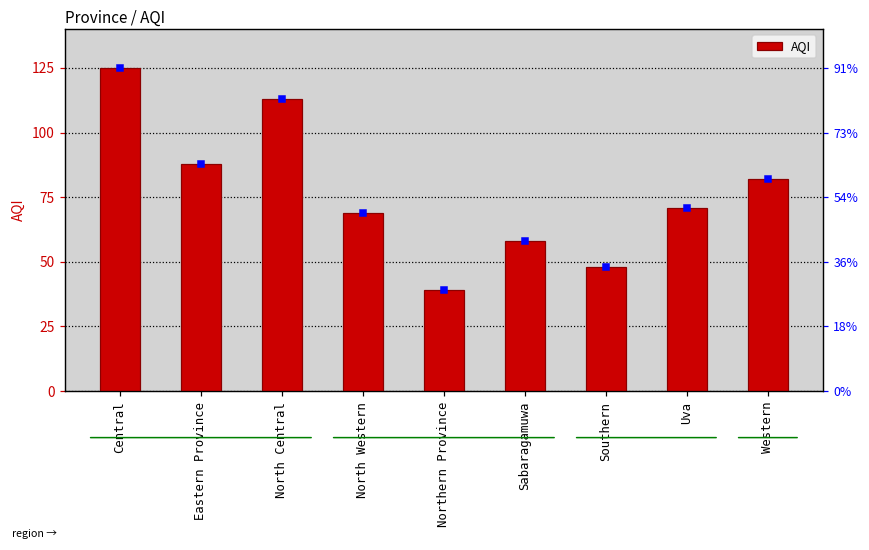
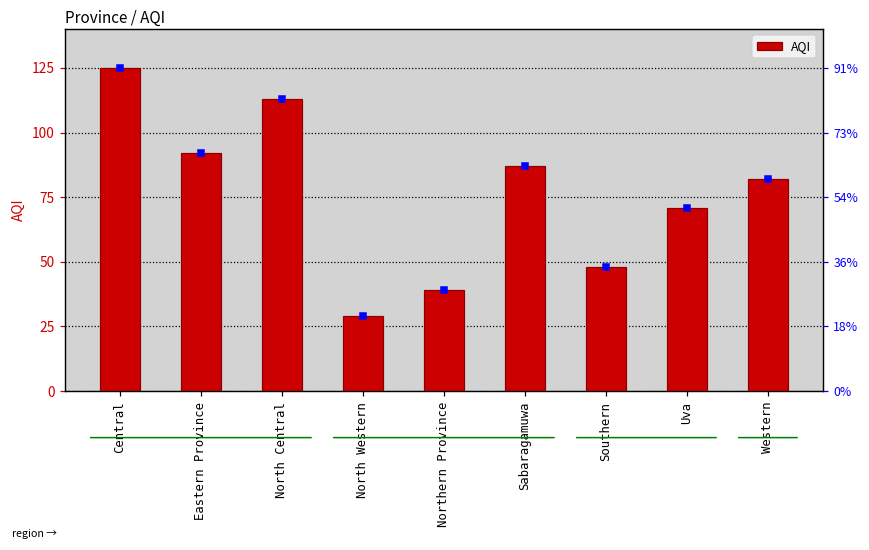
AQI, Eastern Province: 88 -> 92
AQI, North Western: 69 -> 29
AQI, Sabaragamuwa: 58 -> 87
